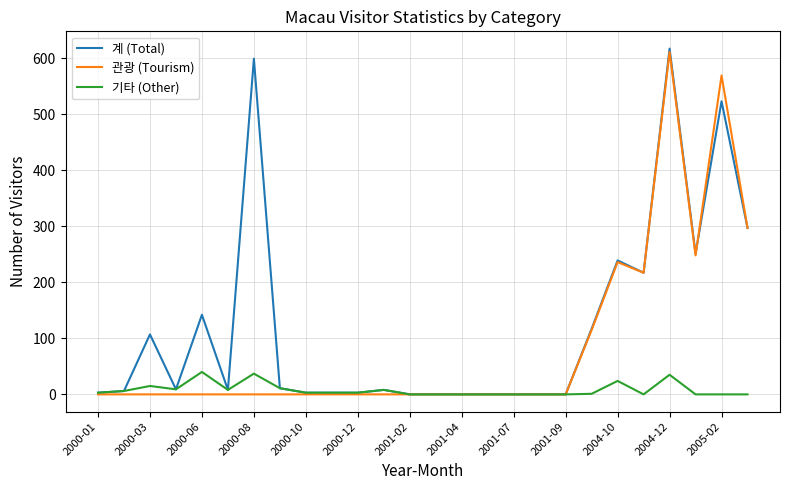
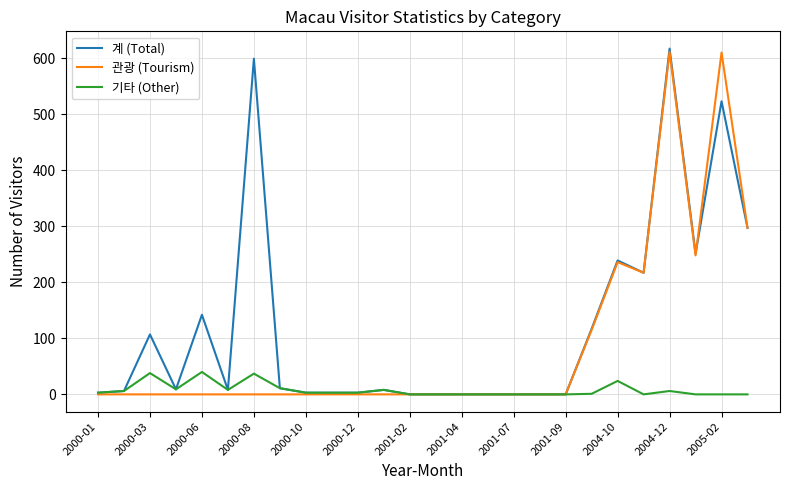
기타 (Other), 2000-03: 20 -> 40
기타 (Other), 2004-12: 40 -> 10
관광 (Tourism), 2005-02: 570 -> 610
